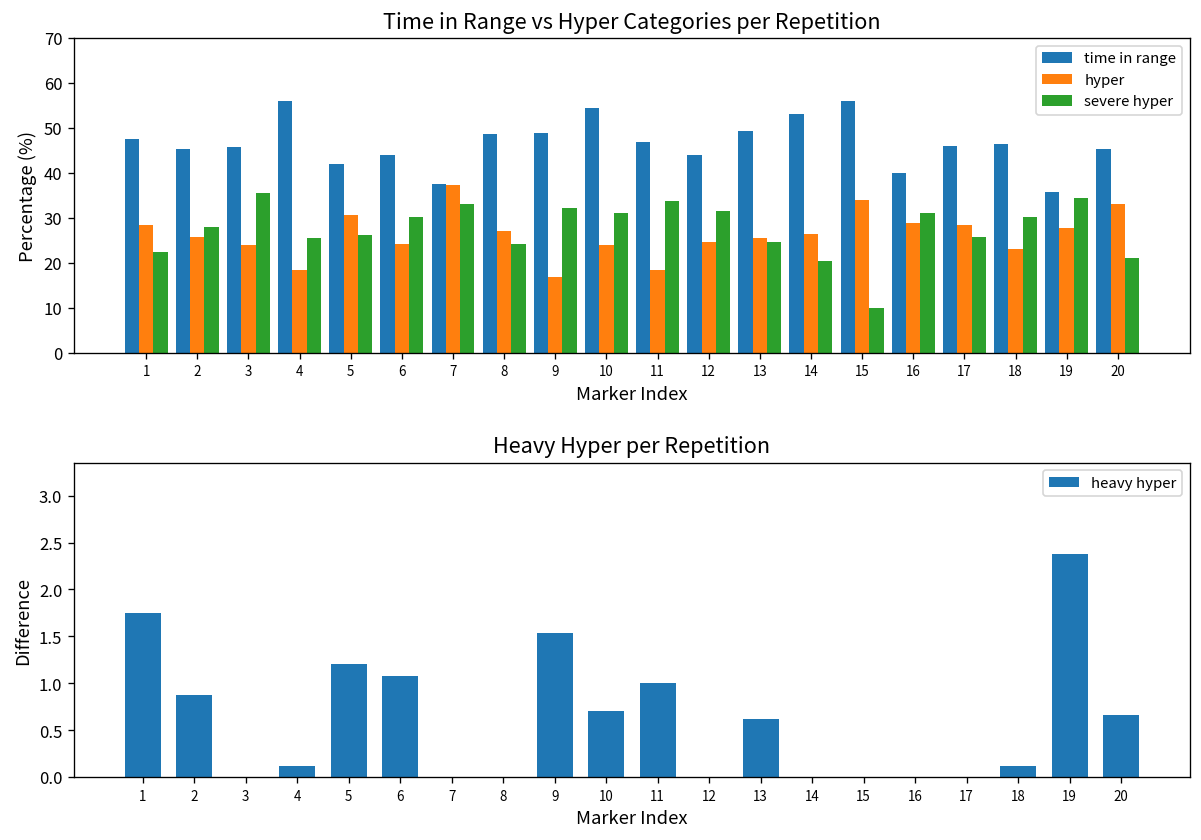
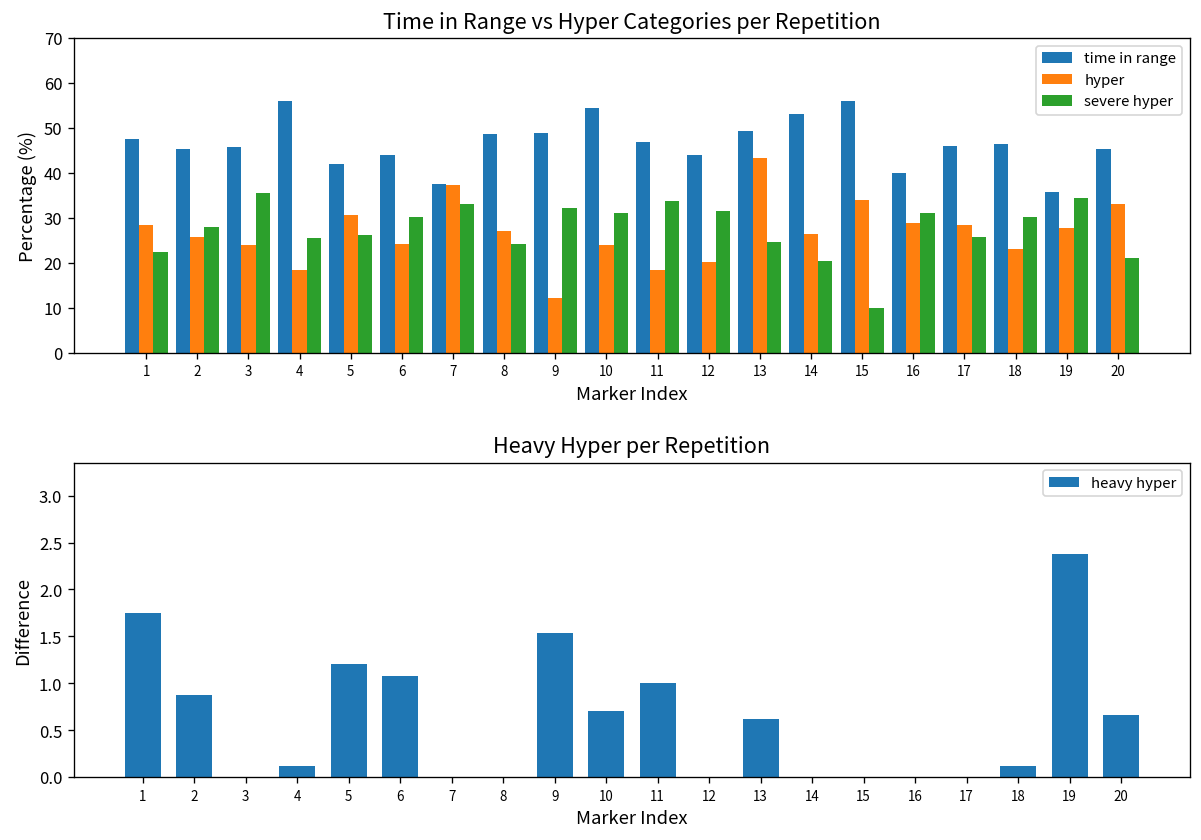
Time in Range vs Hyper Categories per Repetition, hyper, 9: 17 -> 12
Time in Range vs Hyper Categories per Repetition, hyper, 12: 25 -> 20
Time in Range vs Hyper Categories per Repetition, hyper, 13: 25 -> 43
